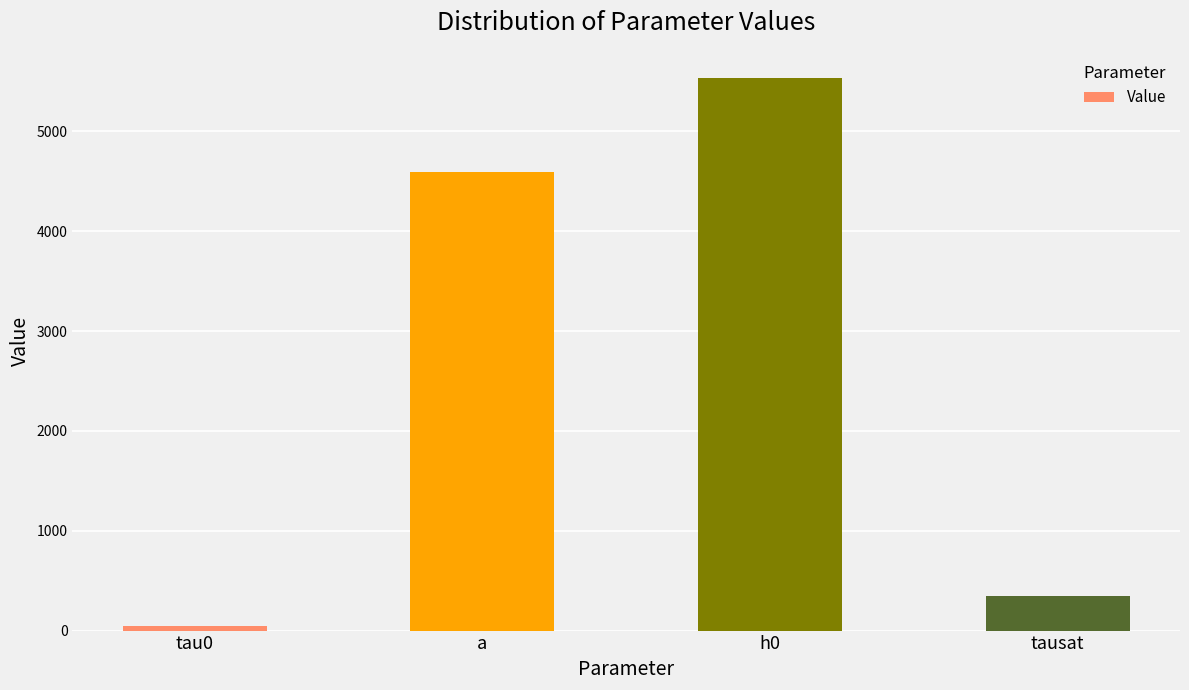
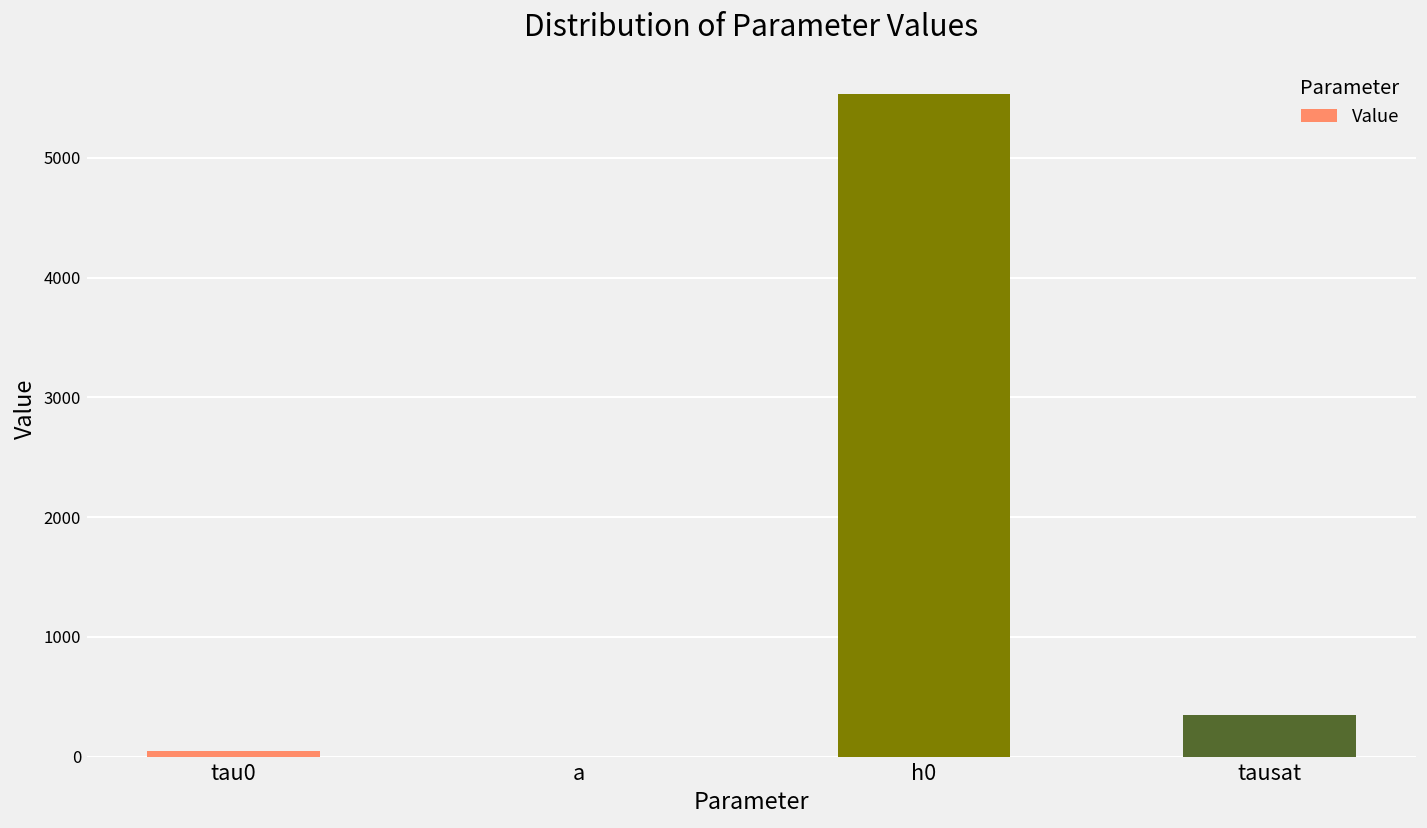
a: 4600 -> 0
